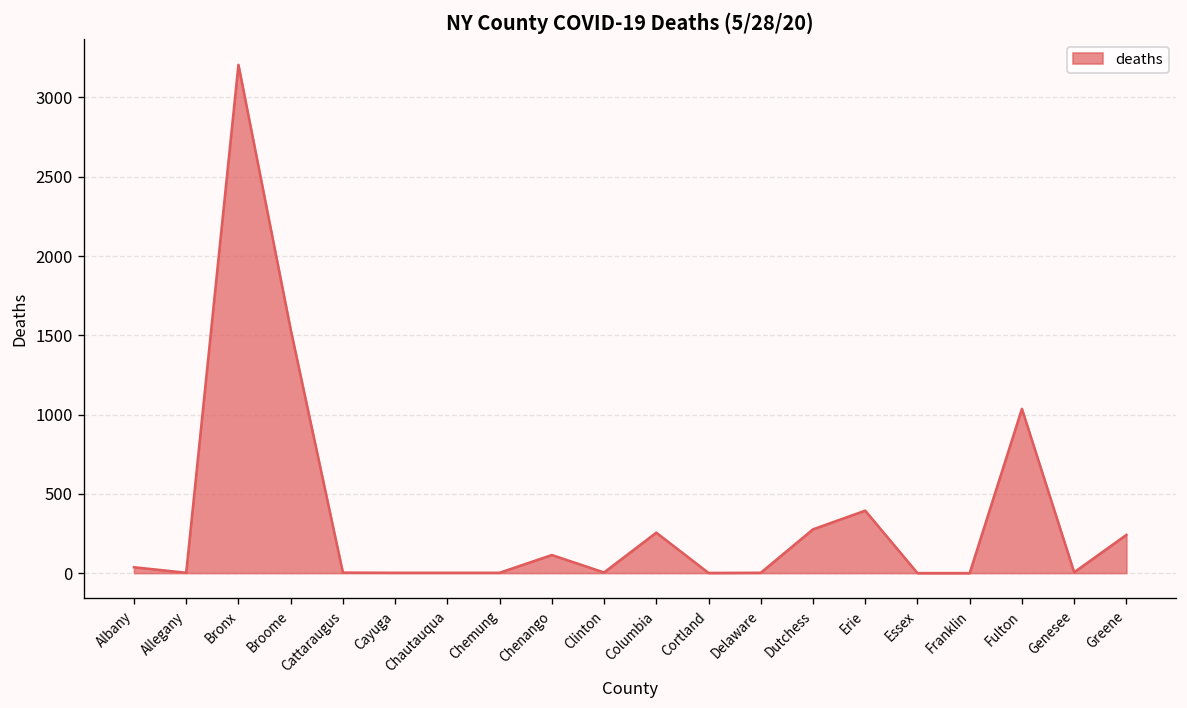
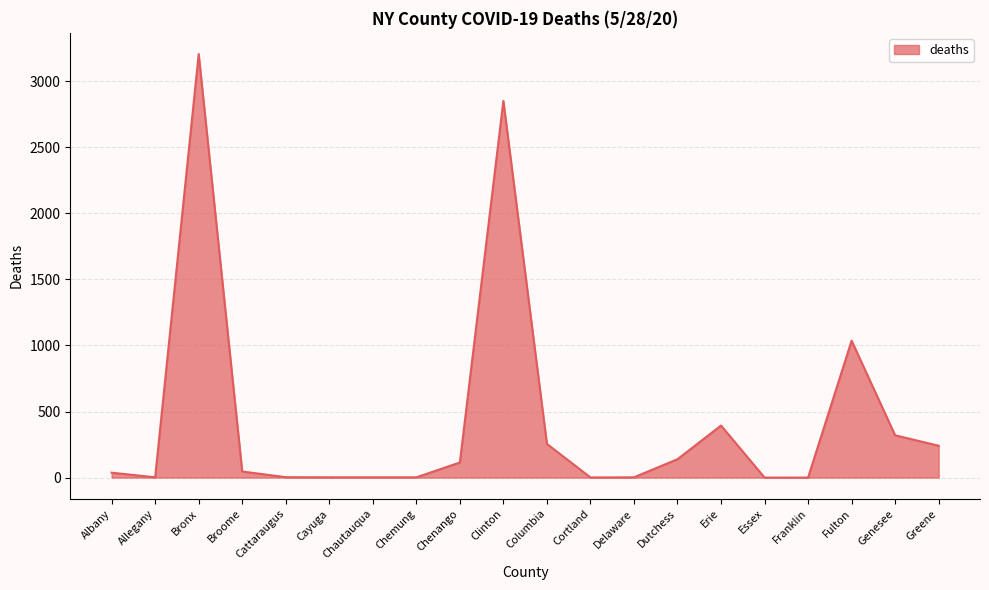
Broome: 1540 -> 50
Clinton: 0 -> 2850
Dutchess: 280 -> 140
Genesee: 10 -> 320
